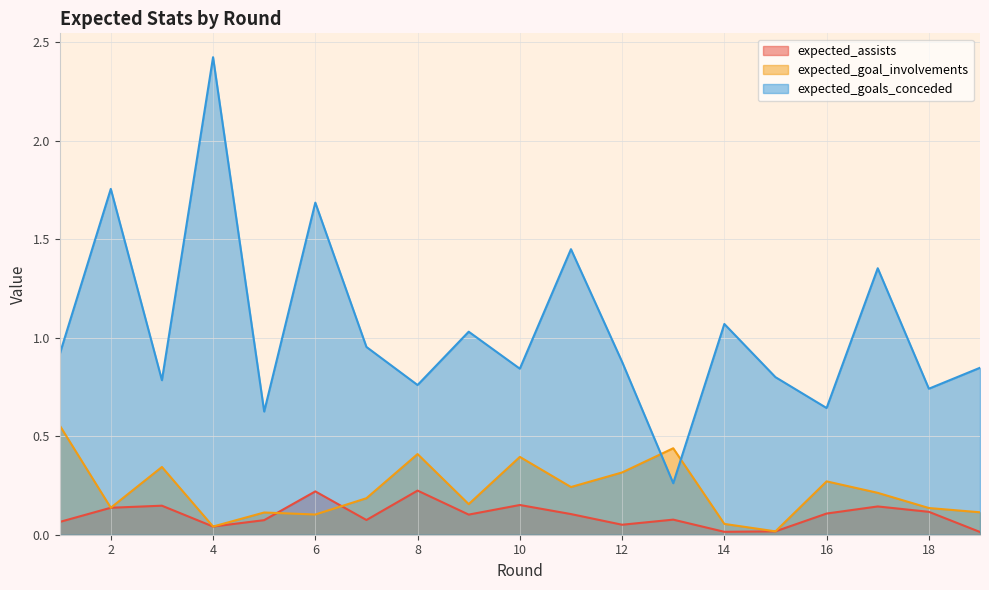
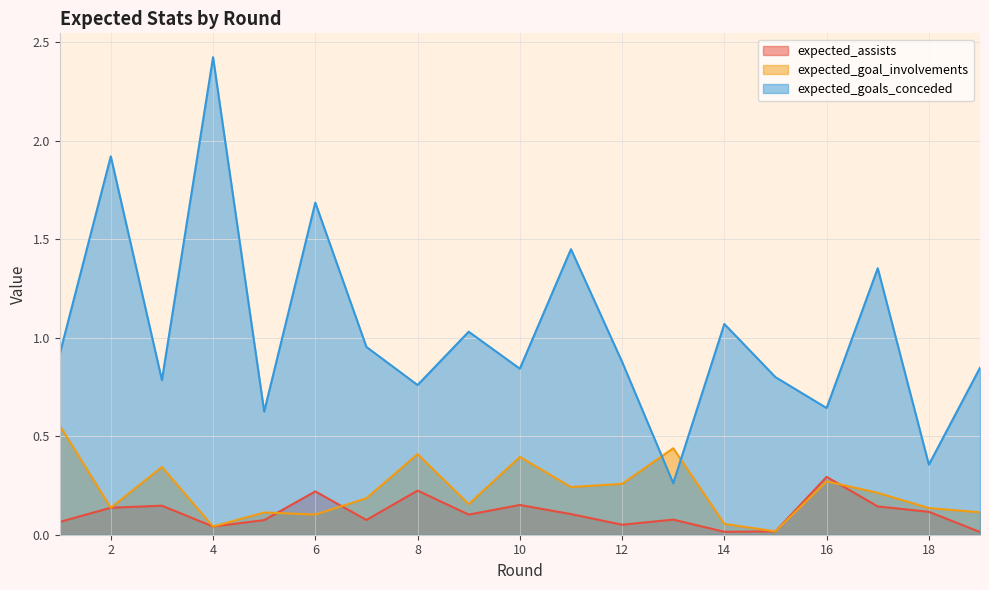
expected_goals_conceded, 2: 1.76 -> 1.92
expected_goal_involvements, 12: 0.32 -> 0.26
expected_assists, 16: 0.11 -> 0.29
expected_goals_conceded, 18: 0.74 -> 0.36
